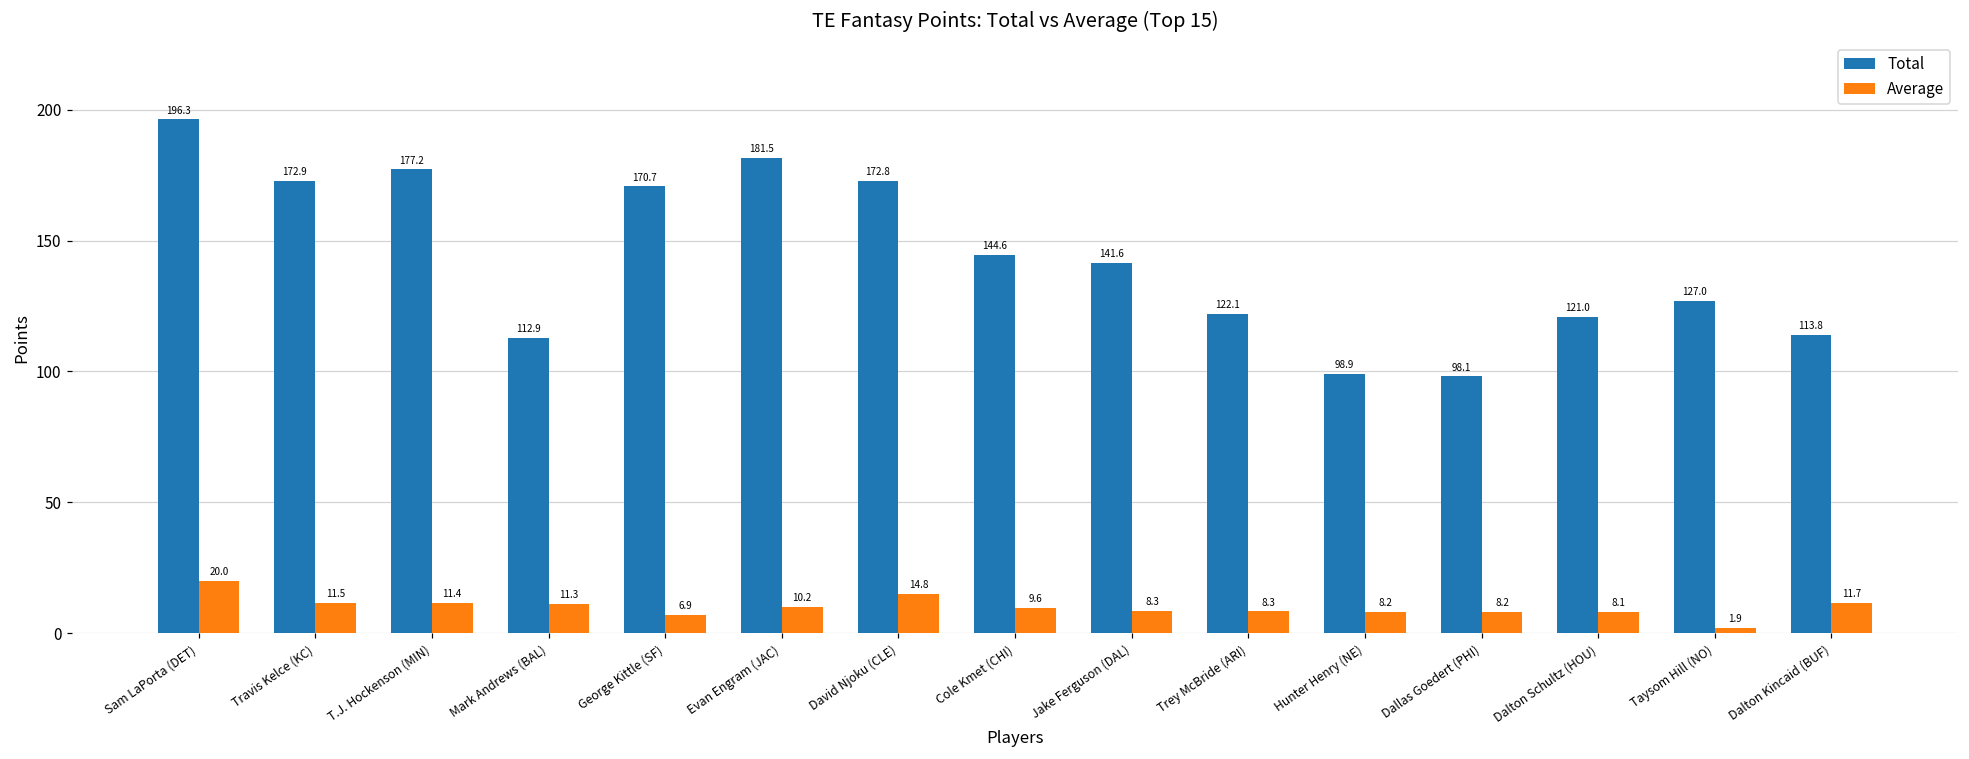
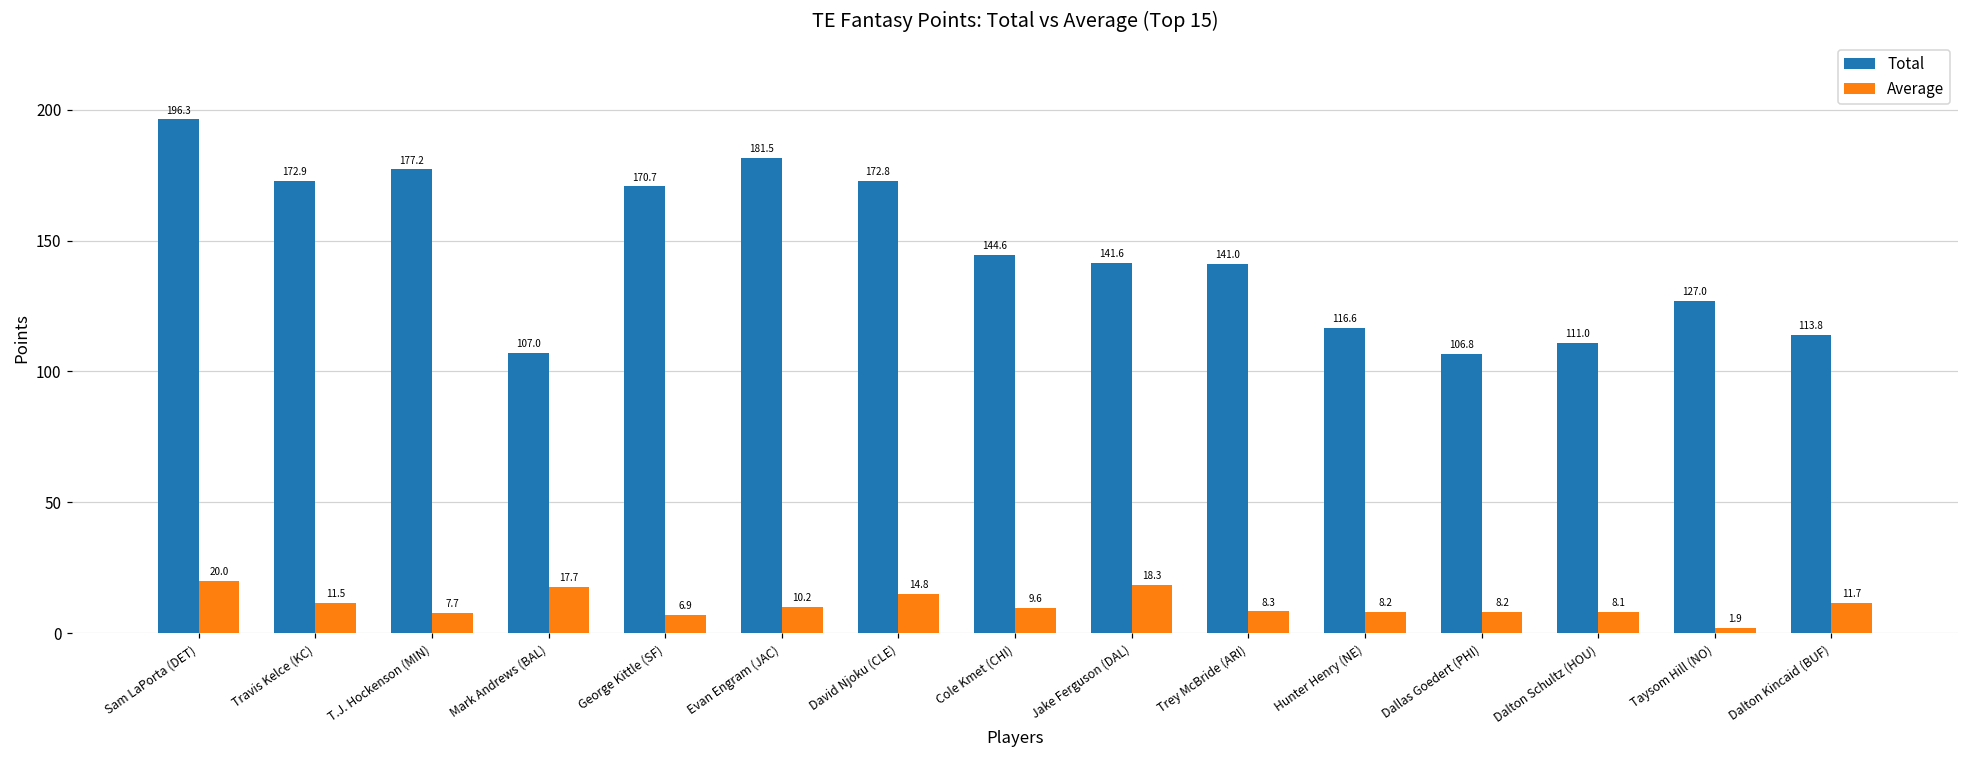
Average, T.J. Hockenson (MIN): 11.4 -> 7.7
Total, Mark Andrews (BAL): 112.9 -> 107.0
Average, Mark Andrews (BAL): 11.3 -> 17.7
Average, Jake Ferguson (DAL): 8.3 -> 18.3
Total, Trey McBride (ARI): 122.1 -> 141.0
Total, Hunter Henry (NE): 98.9 -> 116.6
Total, Dallas Goedert (PHI): 98.1 -> 106.8
Total, Dalton Schultz (HOU): 121.0 -> 111.0
